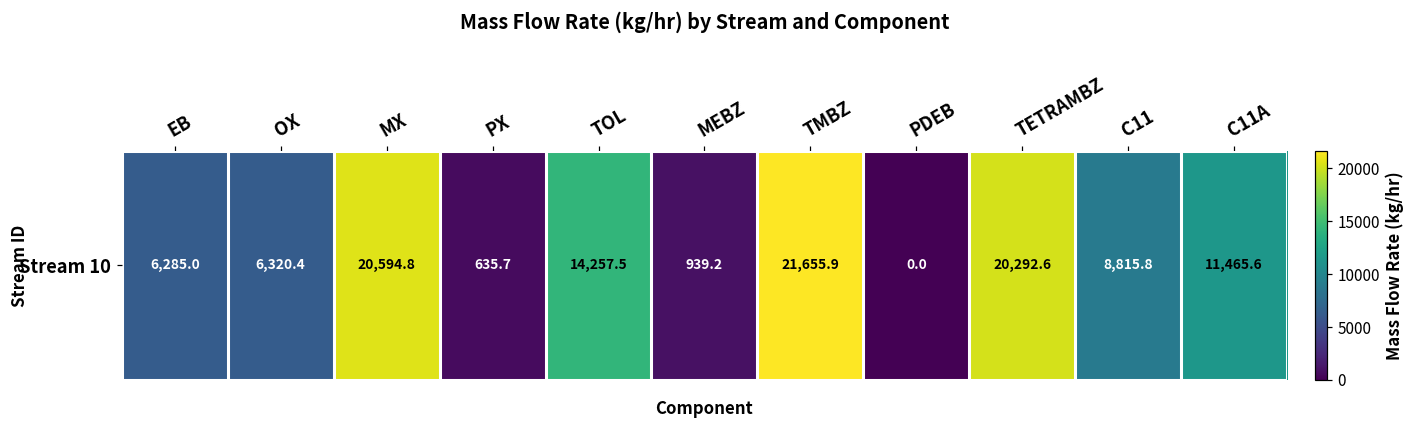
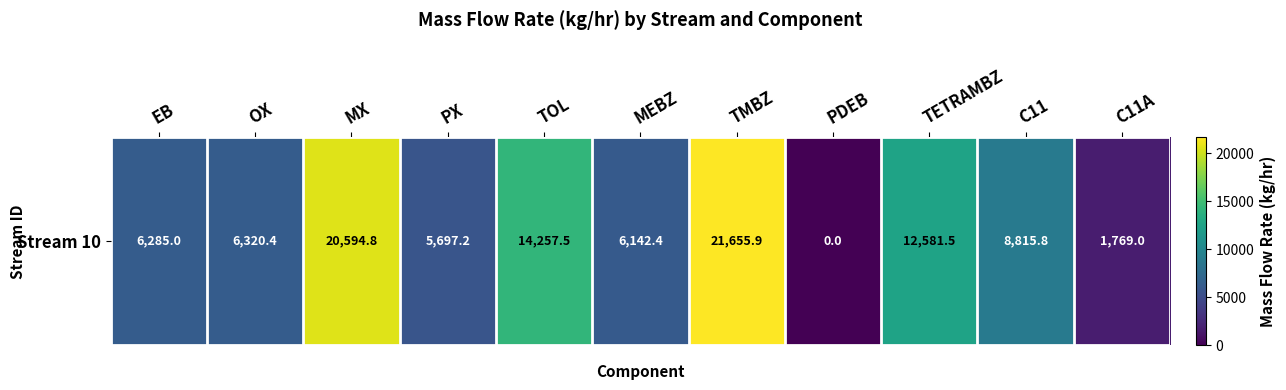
Stream 10, PX: 635.7 -> 5,697.2
Stream 10, MEBZ: 939.2 -> 6,142.4
Stream 10, TETRAMBZ: 20,292.6 -> 12,581.5
Stream 10, C11A: 11,465.6 -> 1,769.0
